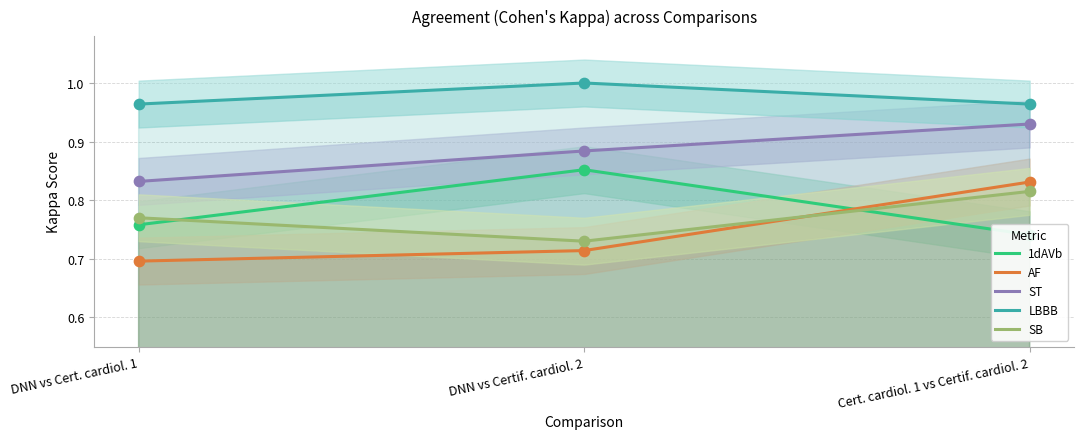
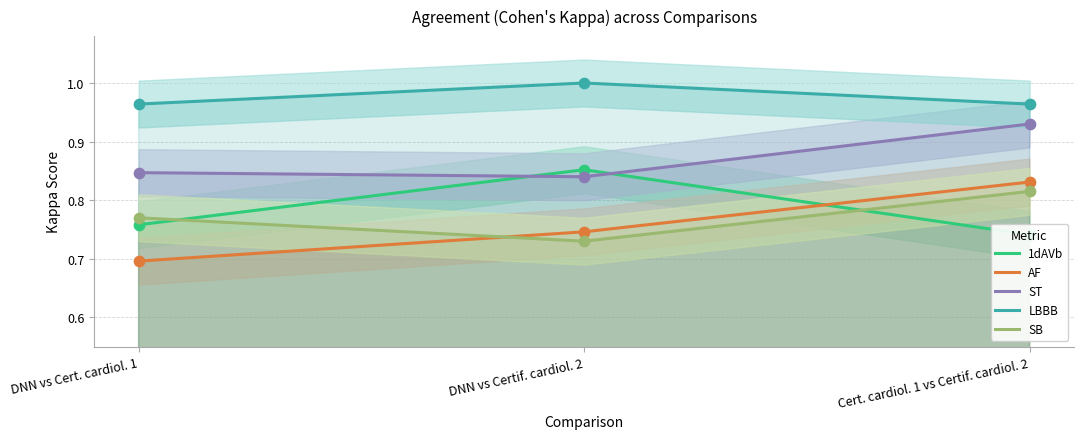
ST, DNN vs Cert. cardiol. 1: 0.83 -> 0.85
AF, DNN vs Certif. cardiol. 2: 0.71 -> 0.75
ST, DNN vs Certif. cardiol. 2: 0.88 -> 0.84
